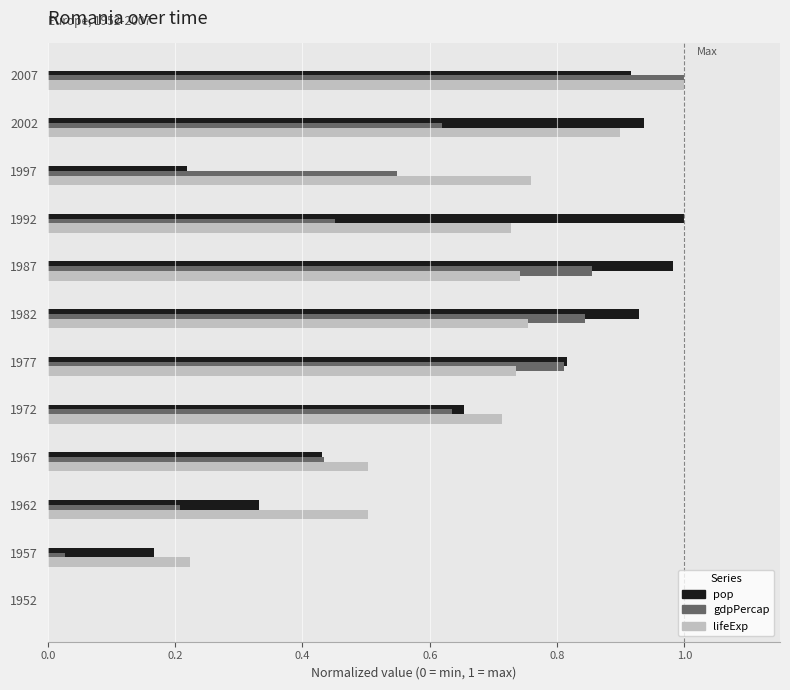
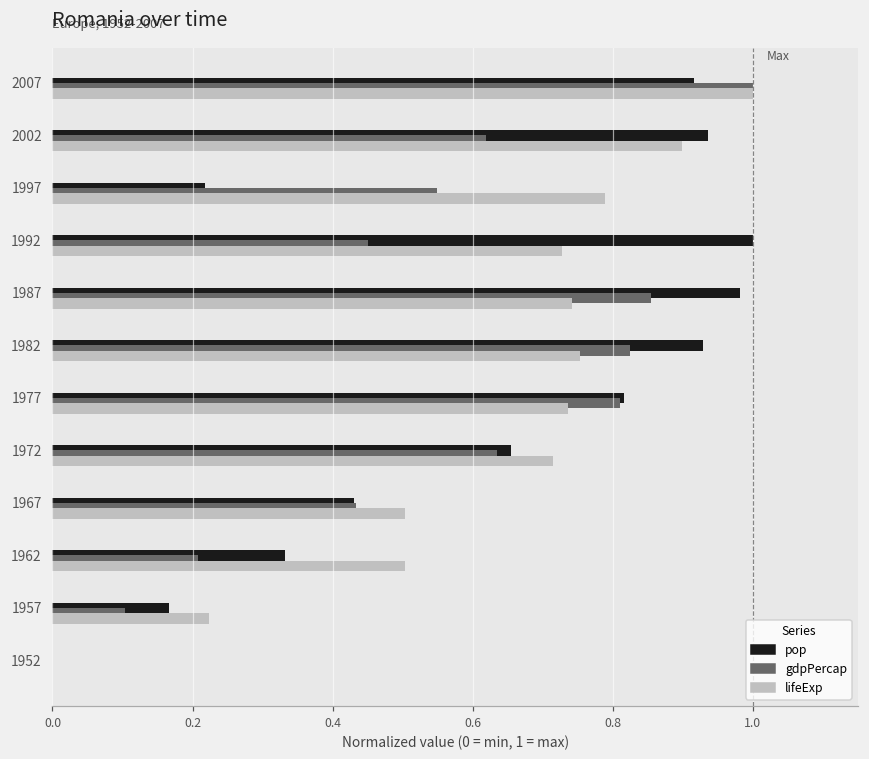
lifeExp, 1997: 0.76 -> 0.79
gdpPercap, 1982: 0.84 -> 0.82
gdpPercap, 1957: 0.03 -> 0.10
